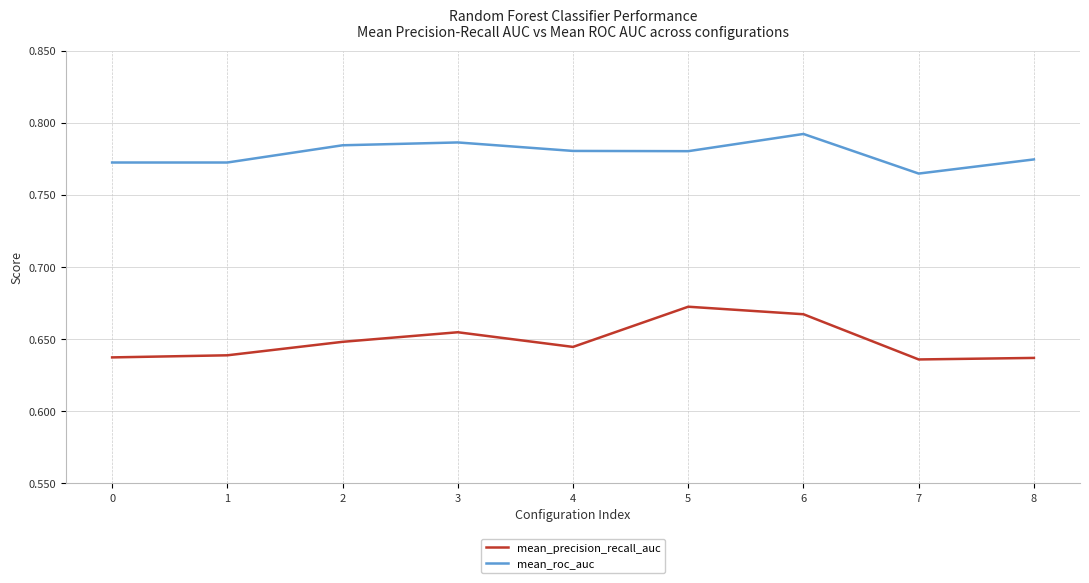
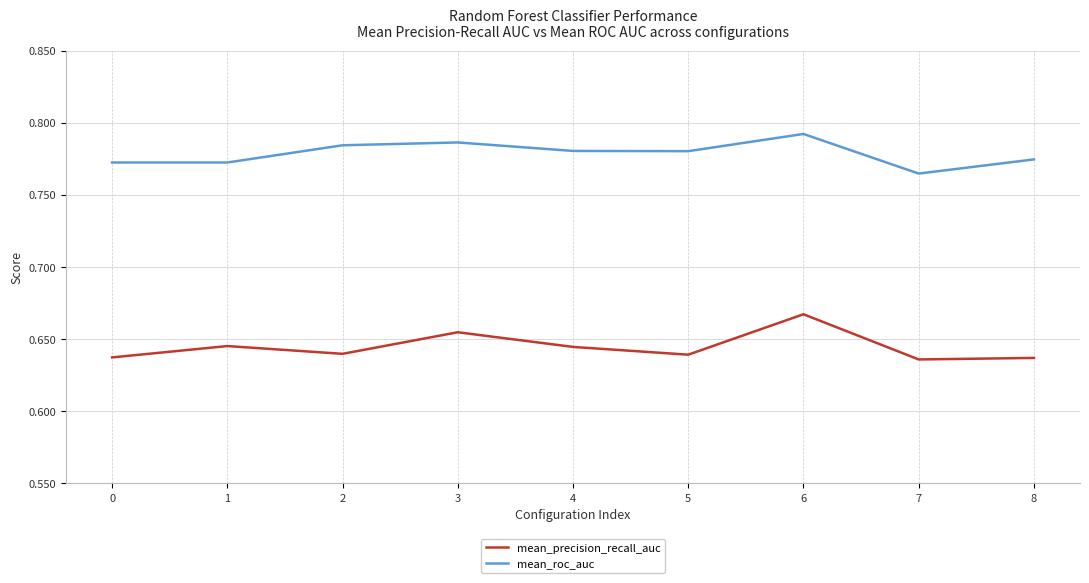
mean_precision_recall_auc, 1: 0.639 -> 0.645
mean_precision_recall_auc, 2: 0.648 -> 0.640
mean_precision_recall_auc, 5: 0.672 -> 0.639
